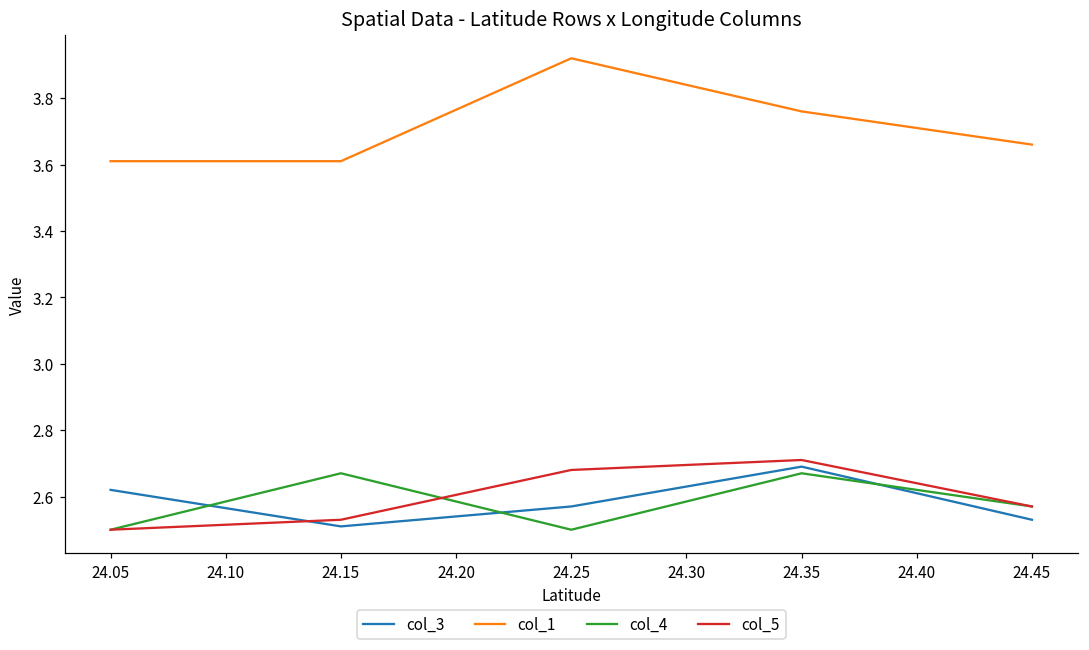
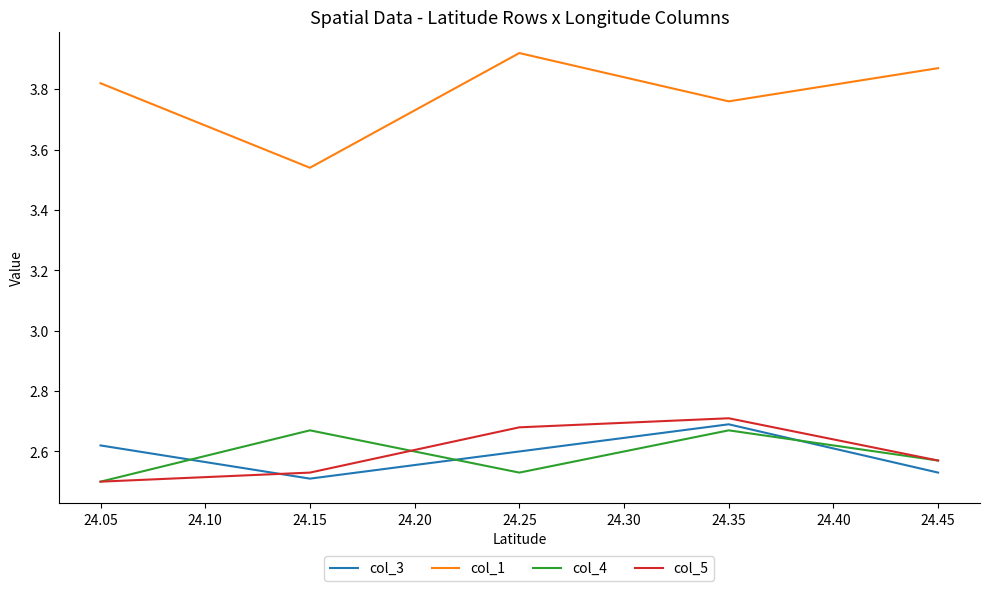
col_1, 24.05: 3.61 -> 3.82
col_1, 24.15: 3.61 -> 3.54
col_3, 24.25: 2.57 -> 2.60
col_4, 24.25: 2.50 -> 2.53
col_1, 24.45: 3.66 -> 3.87
